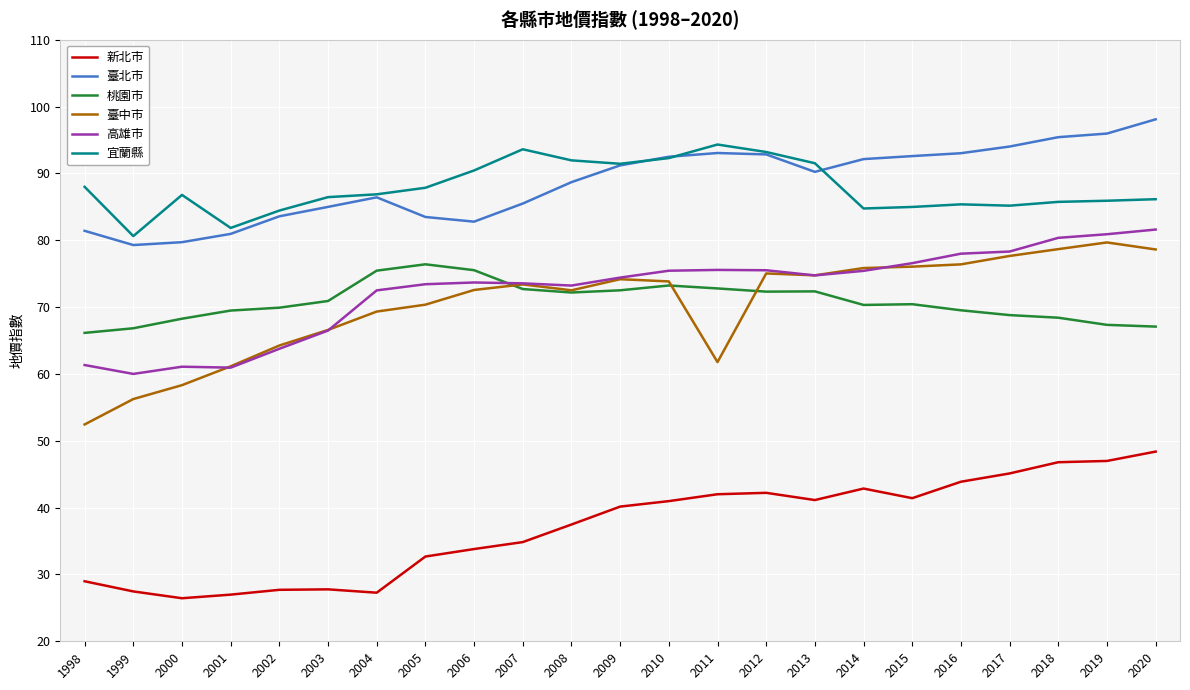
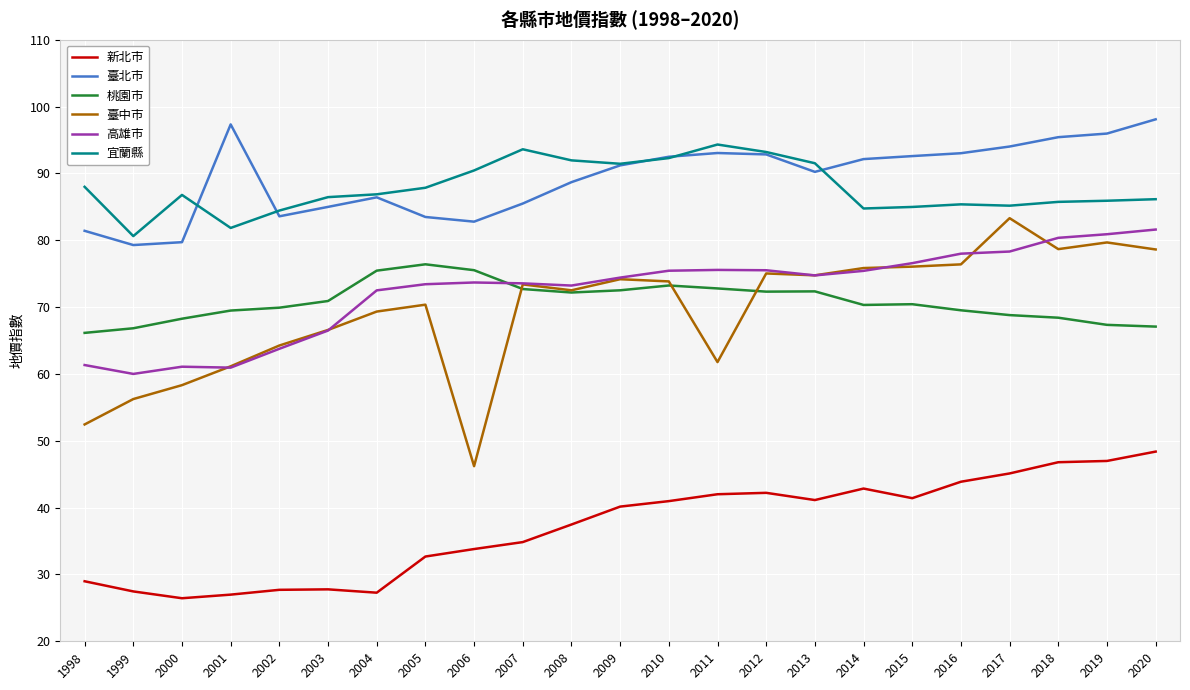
臺北市, 2001: 81 -> 97
臺中市, 2006: 73 -> 46
臺中市, 2017: 78 -> 83
